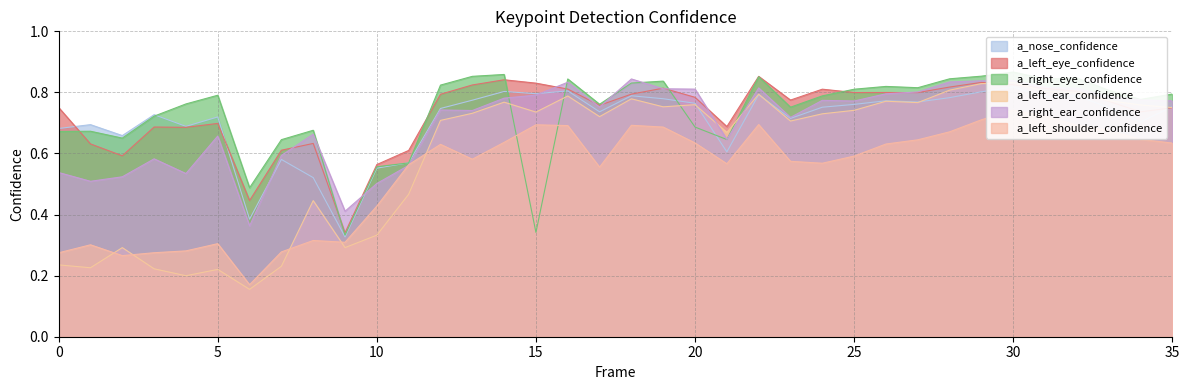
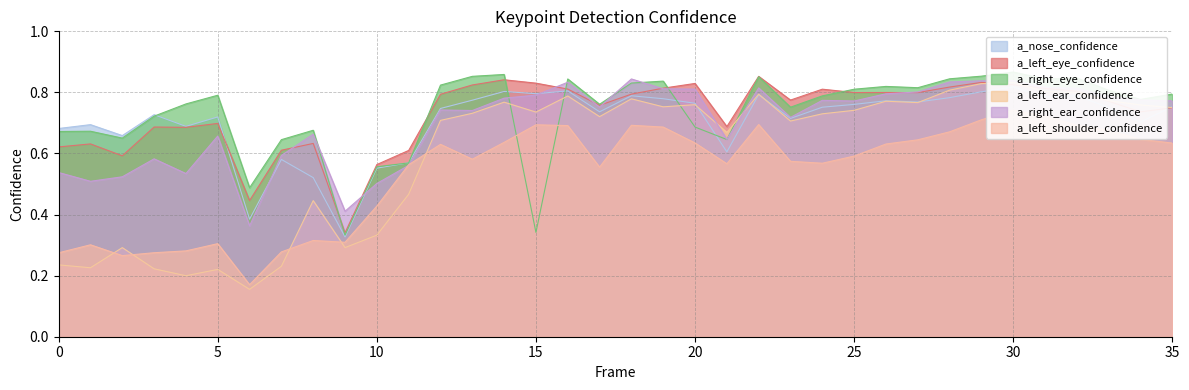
a_left_eye_confidence, 0: 0.75 -> 0.62
a_left_eye_confidence, 20: 0.78 -> 0.83
